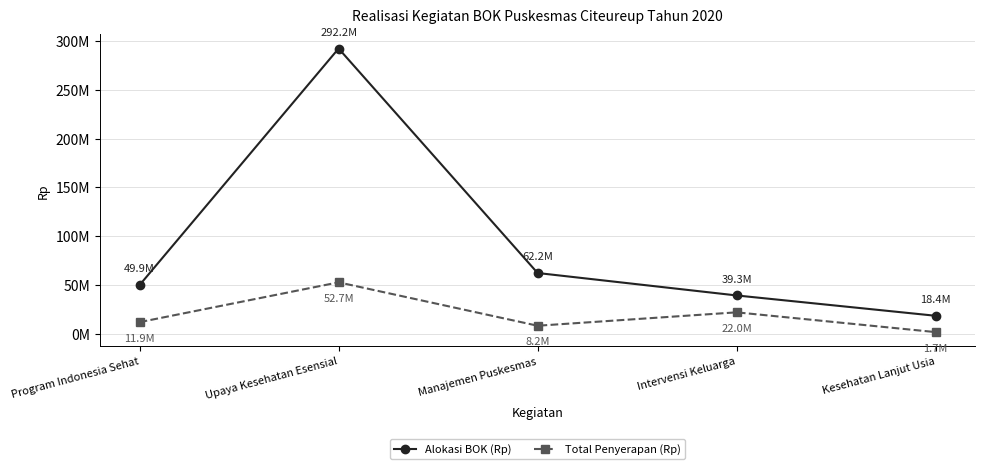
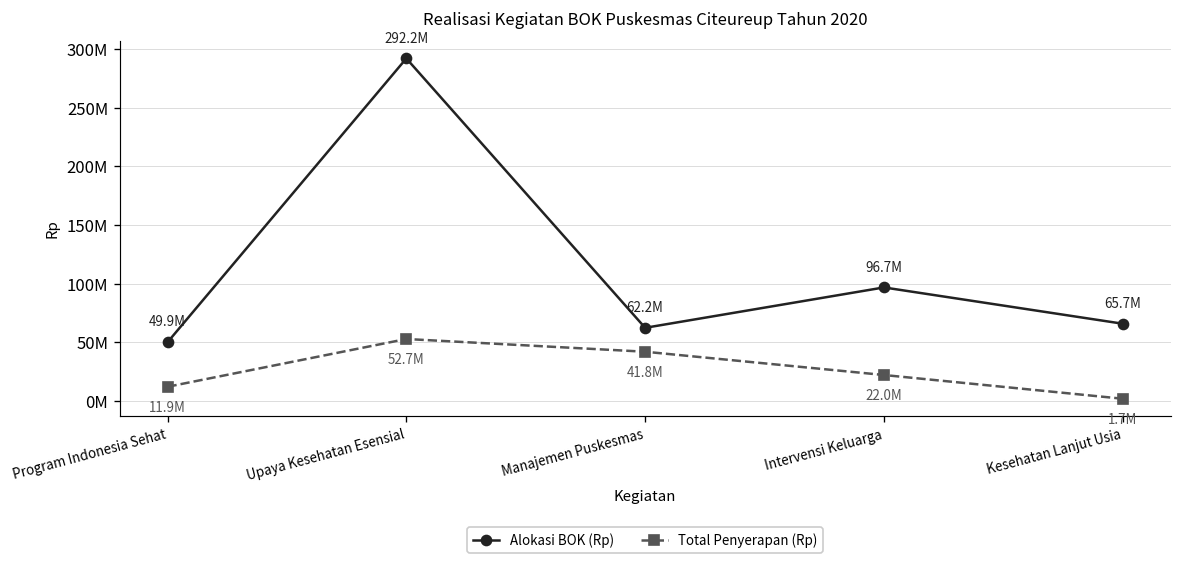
Total Penyerapan (Rp), Manajemen Puskesmas: 8.2M -> 41.8M
Alokasi BOK (Rp), Intervensi Keluarga: 39.3M -> 96.7M
Alokasi BOK (Rp), Kesehatan Lanjut Usia: 18.4M -> 65.7M
